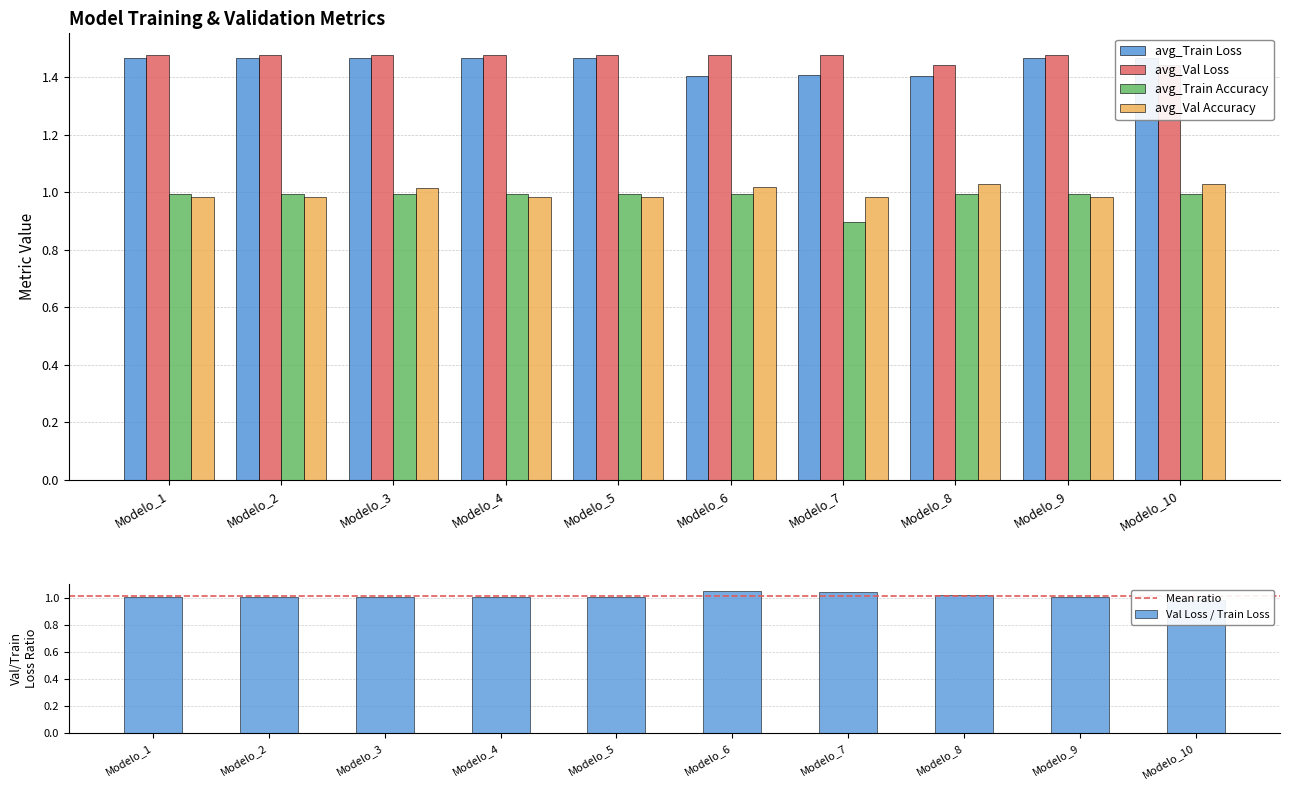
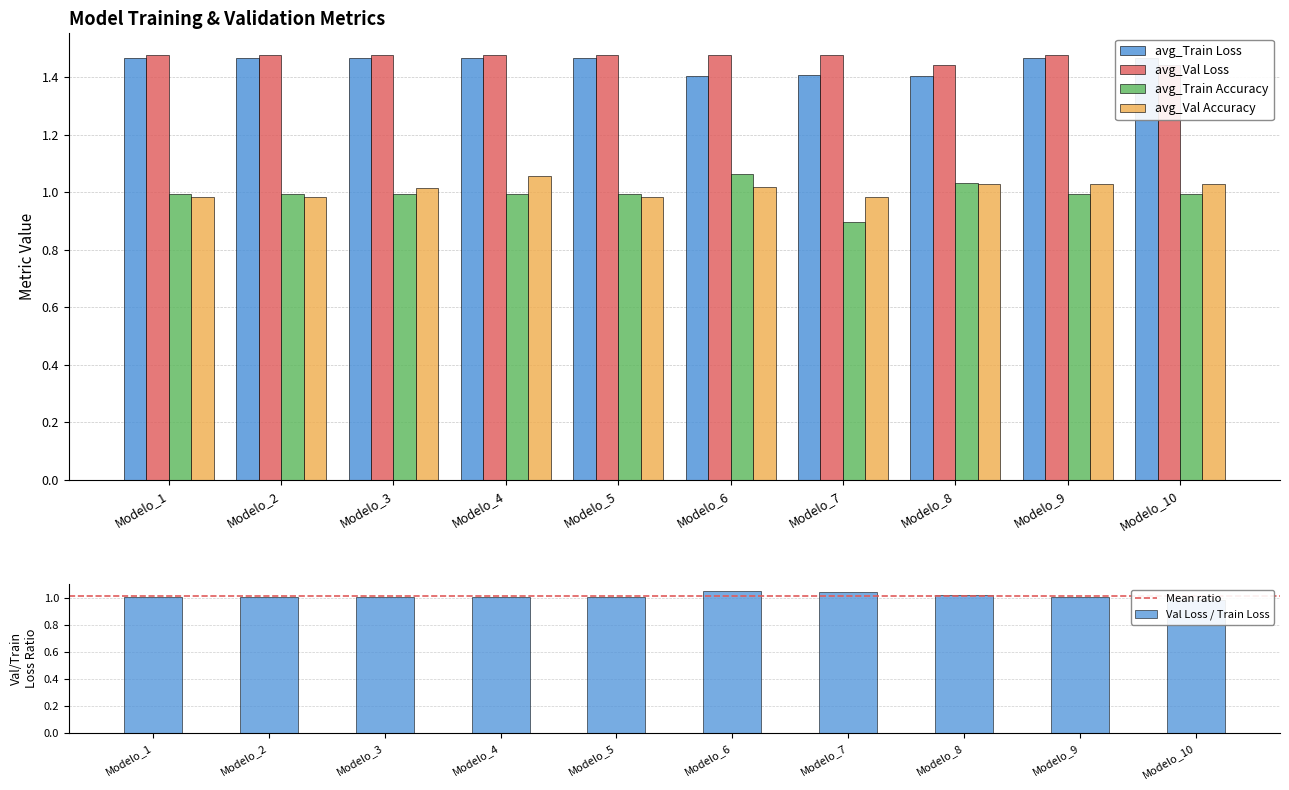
Model Training & Validation Metrics, avg_Val Accuracy, Modelo_4: 0.98 -> 1.06
Model Training & Validation Metrics, avg_Train Accuracy, Modelo_6: 0.99 -> 1.06
Model Training & Validation Metrics, avg_Train Accuracy, Modelo_8: 0.99 -> 1.03
Model Training & Validation Metrics, avg_Val Accuracy, Modelo_9: 0.98 -> 1.03
